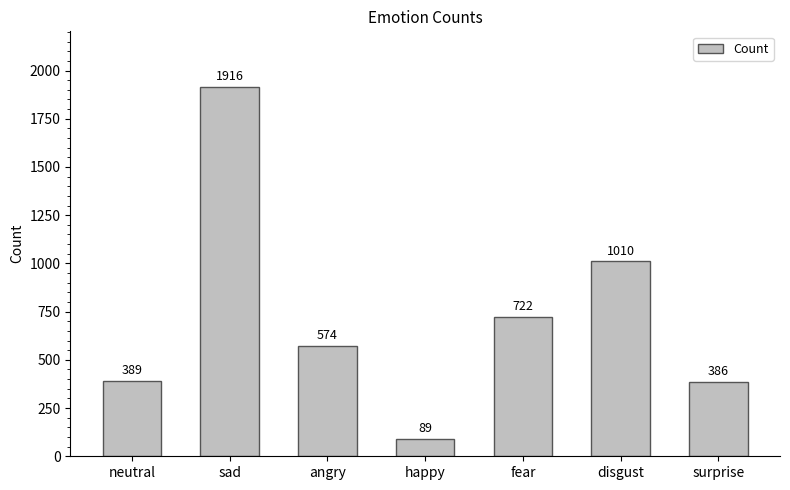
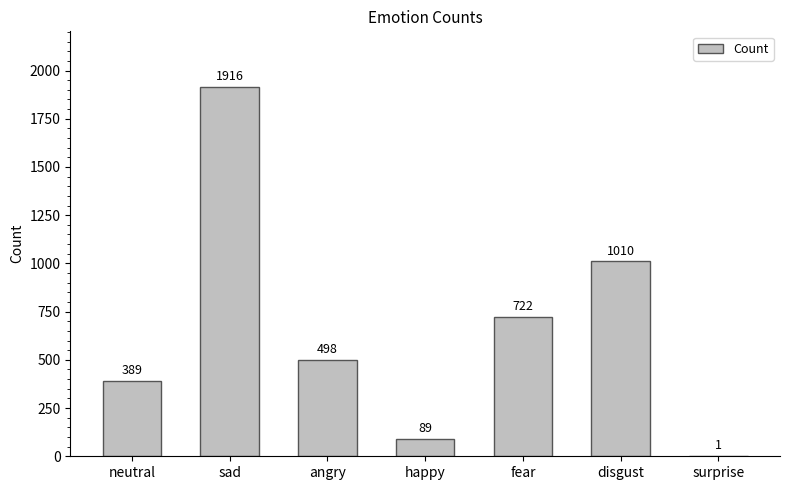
angry: 574 -> 498
surprise: 386 -> 1
